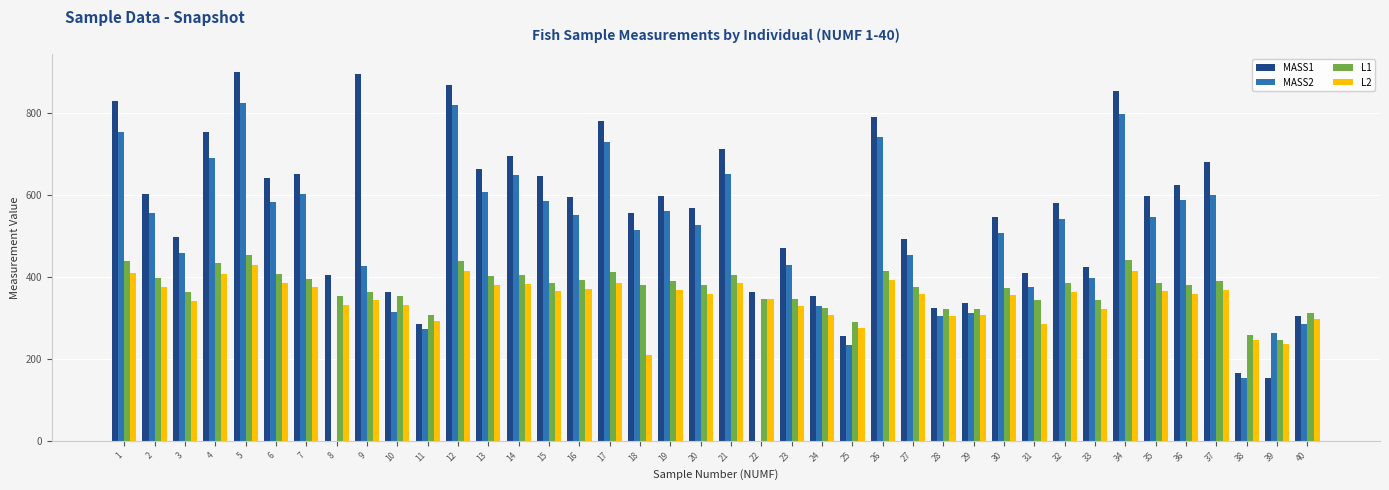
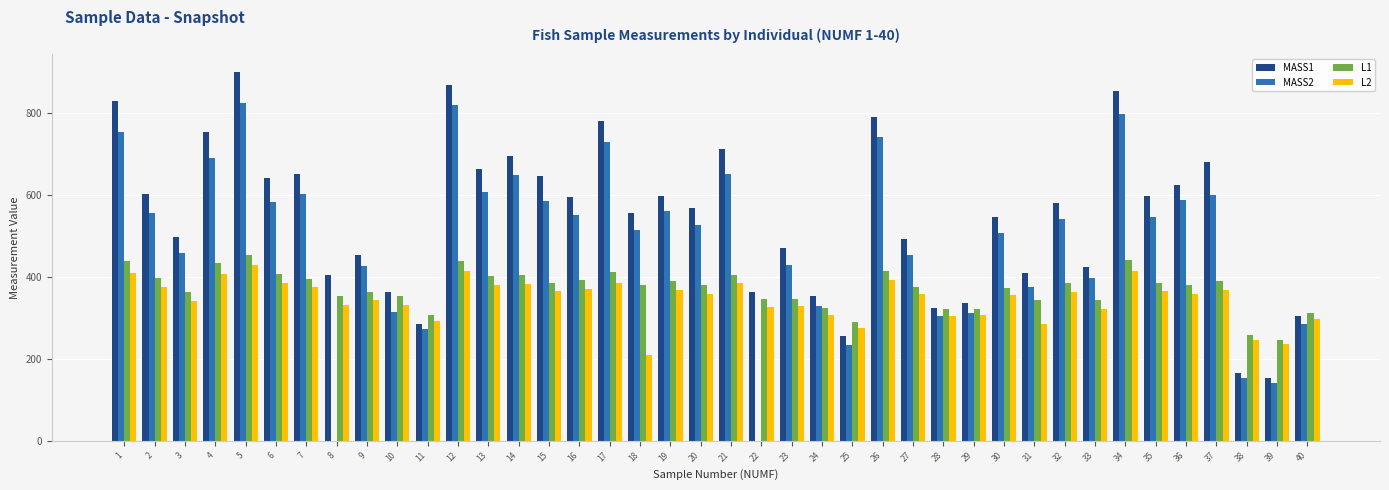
MASS1, 9: 890 -> 450
L2, 22: 350 -> 330
MASS2, 39: 260 -> 140
